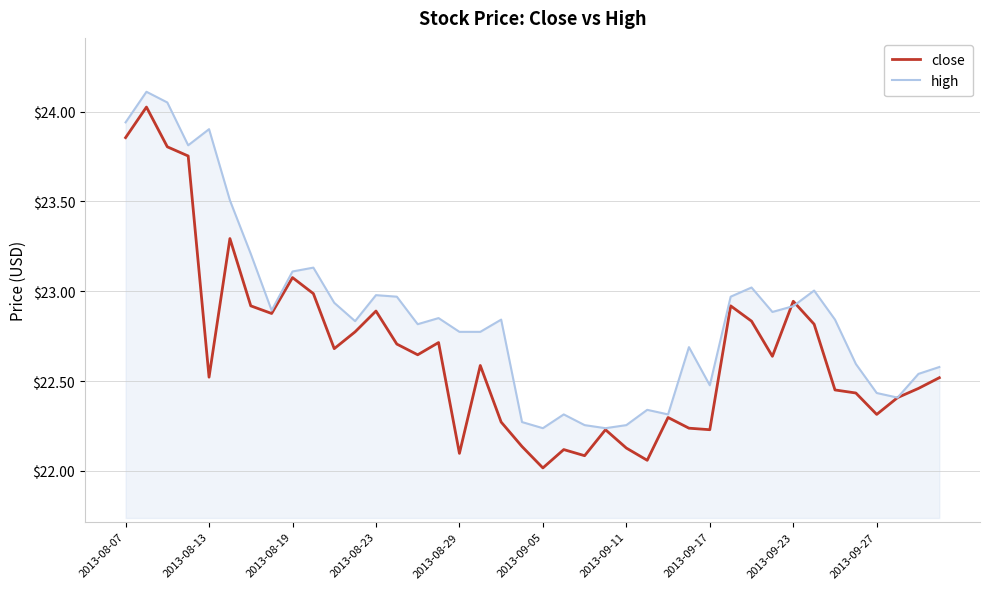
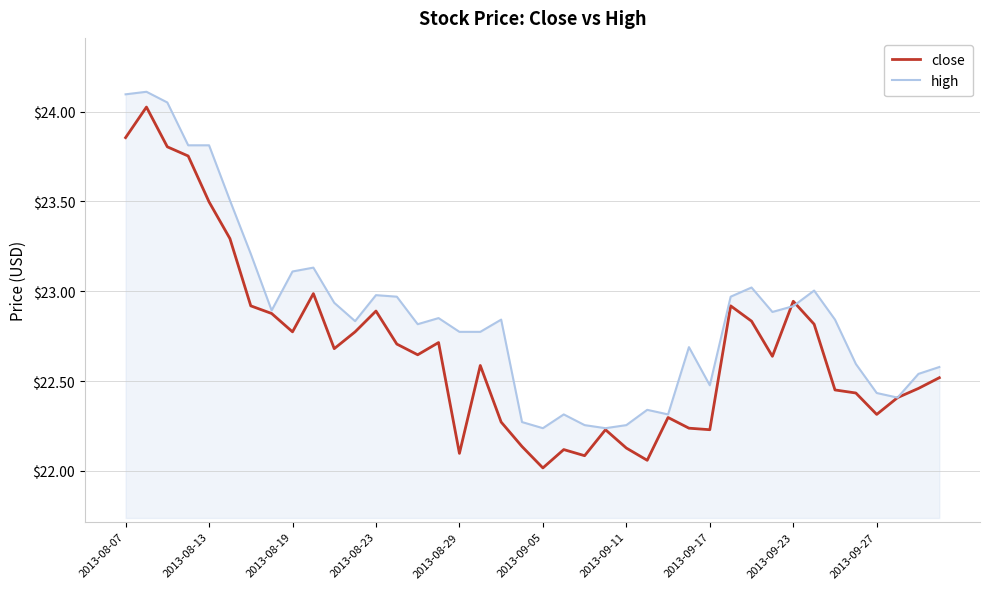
high, 2013-08-07: $23.94 -> $24.10
close, 2013-08-13: $22.52 -> $23.50
high, 2013-08-13: $23.90 -> $23.81
close, 2013-08-19: $23.08 -> $22.77
